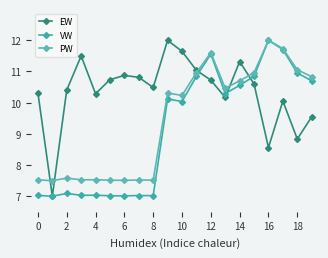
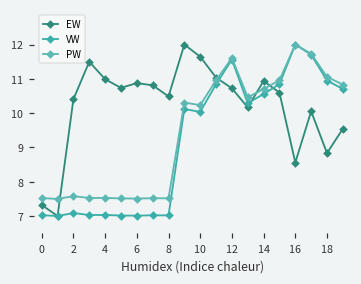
EW, 0: 10.3 -> 7.3
EW, 4: 10.3 -> 11.0
EW, 14: 11.3 -> 10.9
